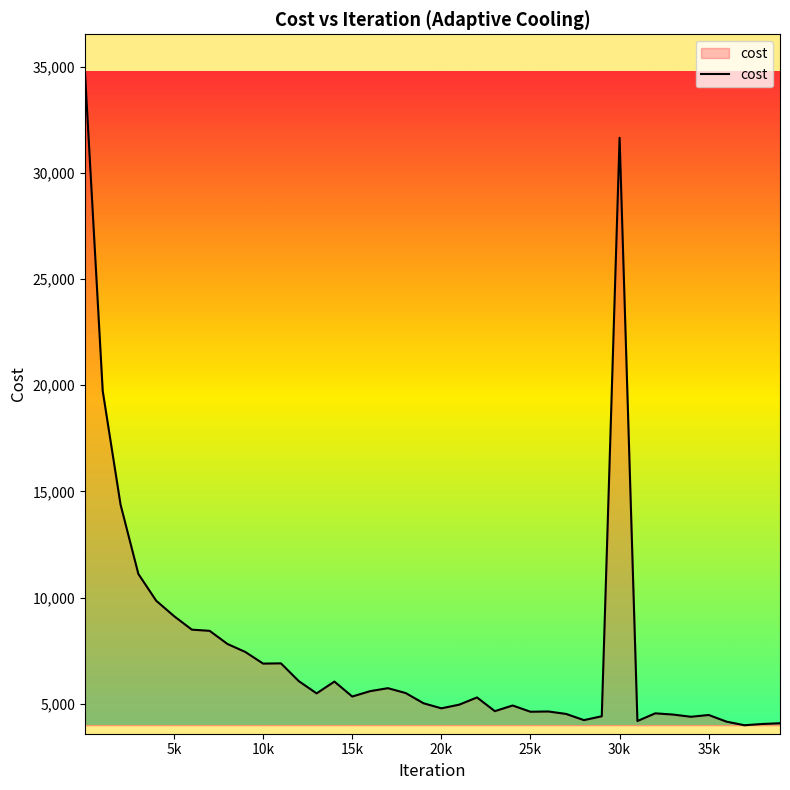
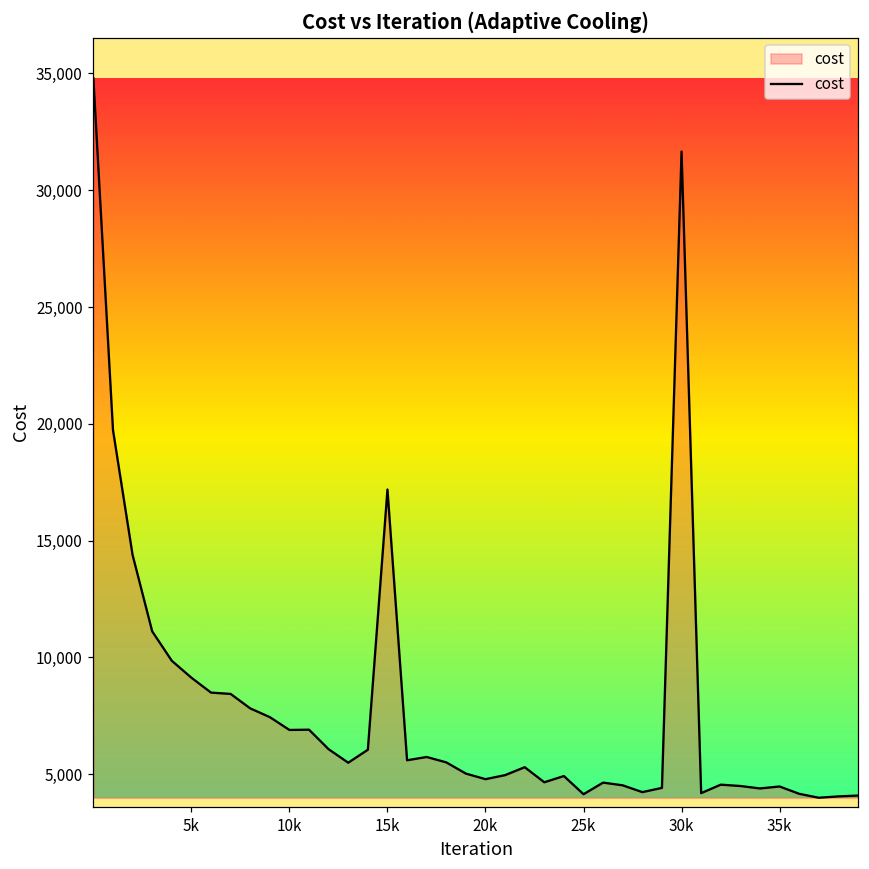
15k: 5,300 -> 17,200
25k: 4,600 -> 4,100
